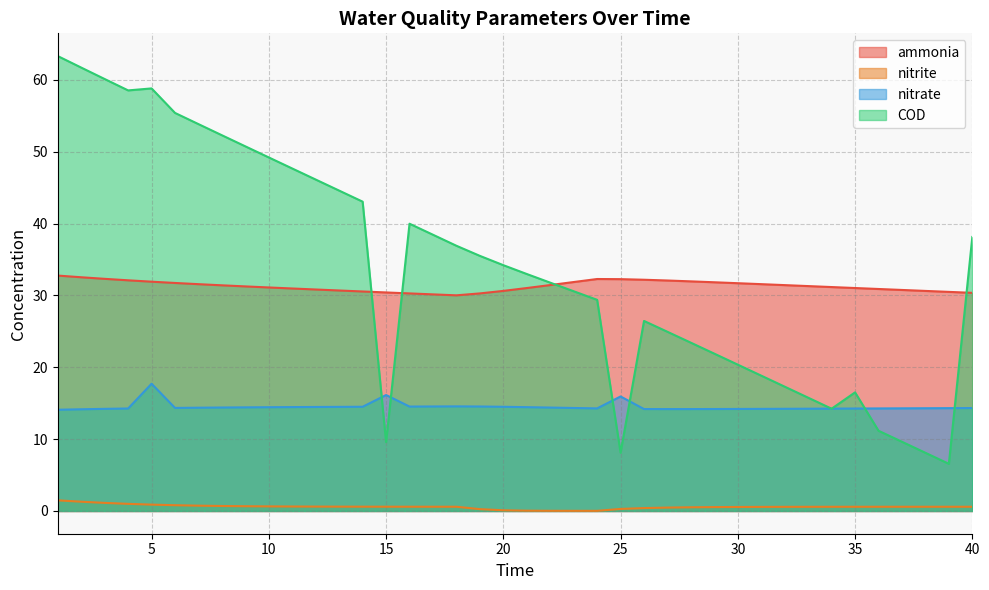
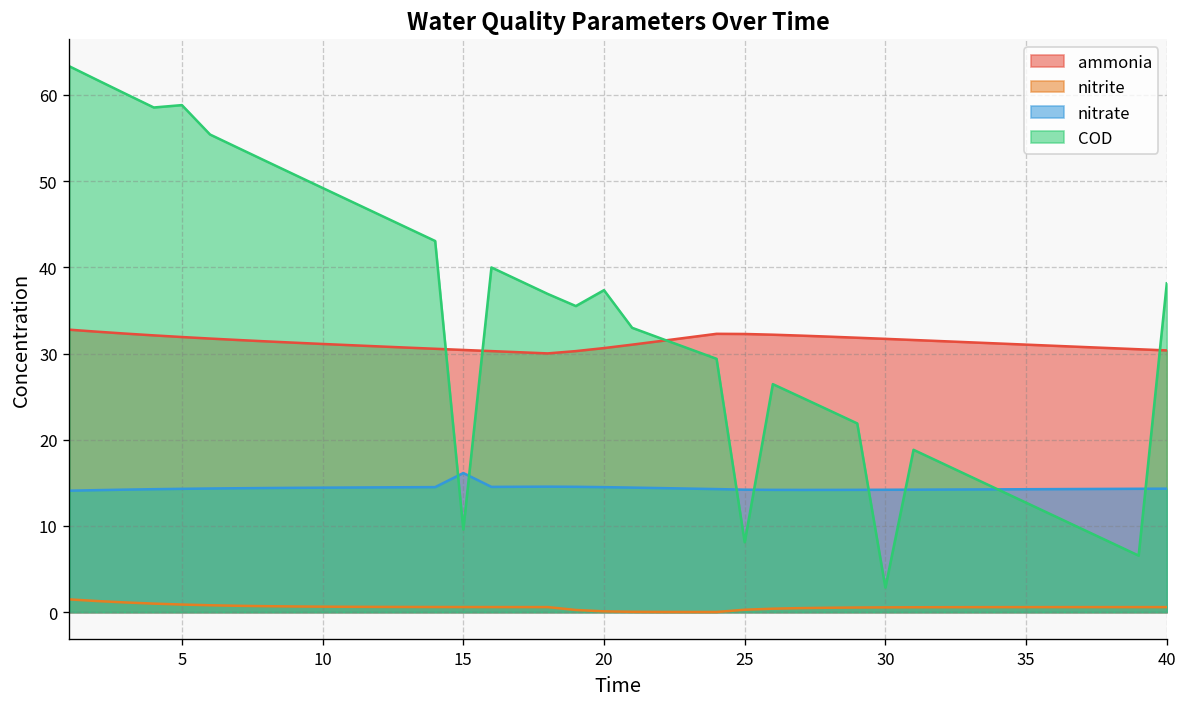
nitrate, 5: 18 -> 14
COD, 20: 34 -> 37
nitrate, 25: 16 -> 14
COD, 30: 20 -> 3
COD, 35: 17 -> 13
